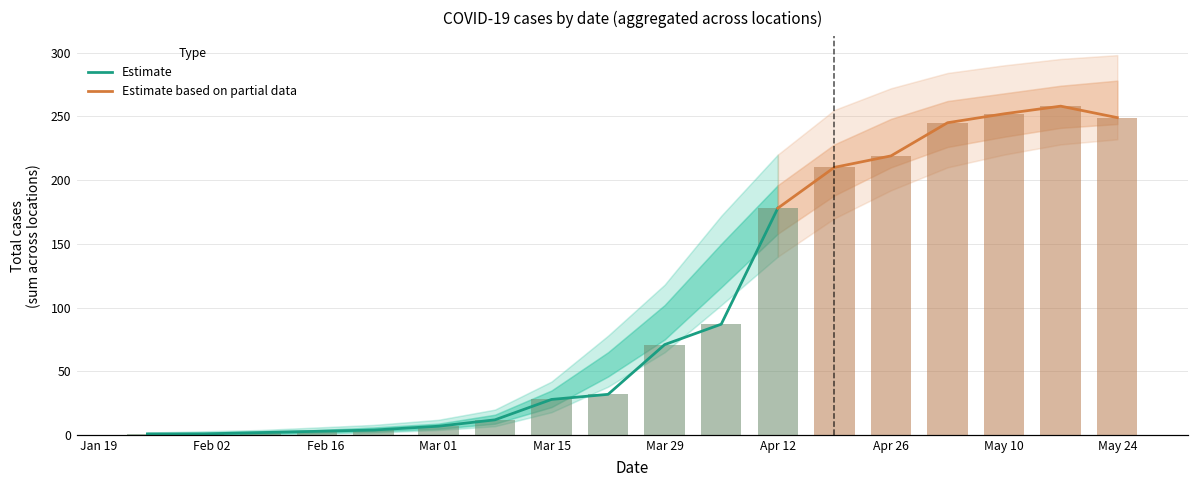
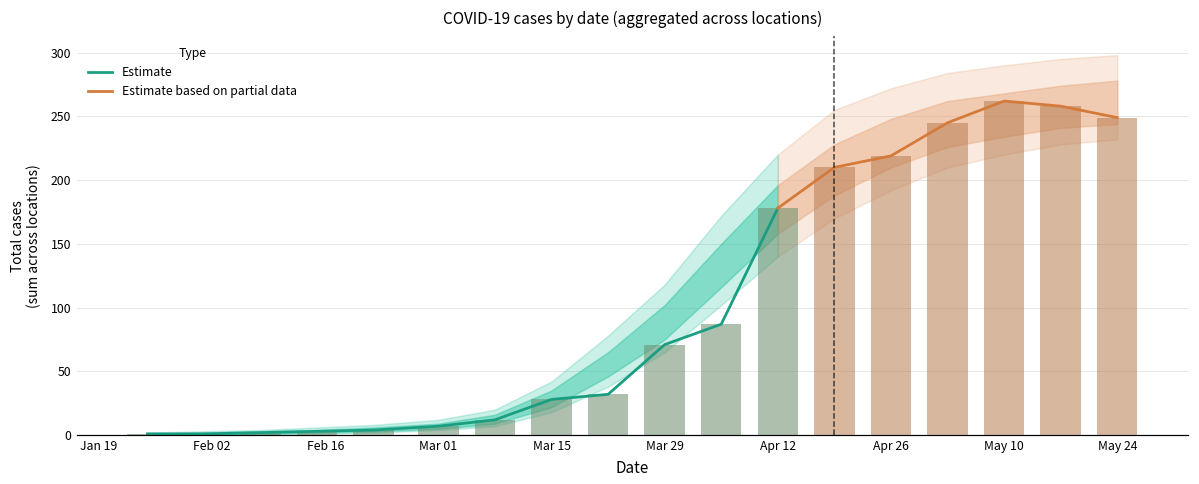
Estimate based on partial data, May 10: 252 -> 262
